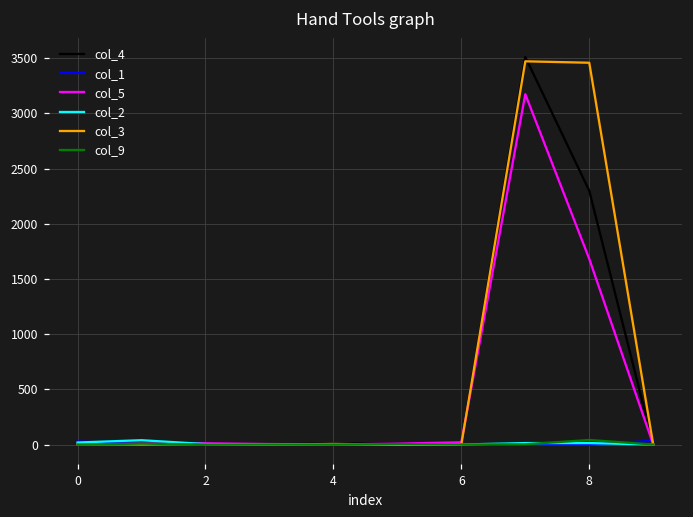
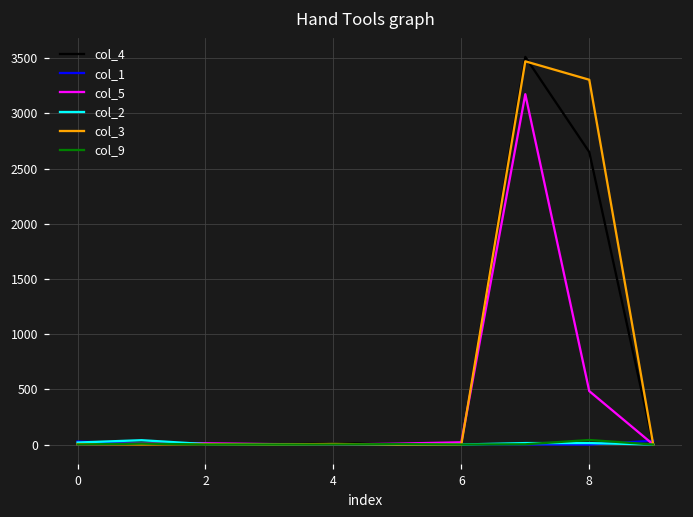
col_4, 8: 2300 -> 2650
col_5, 8: 1680 -> 480
col_3, 8: 3460 -> 3310
